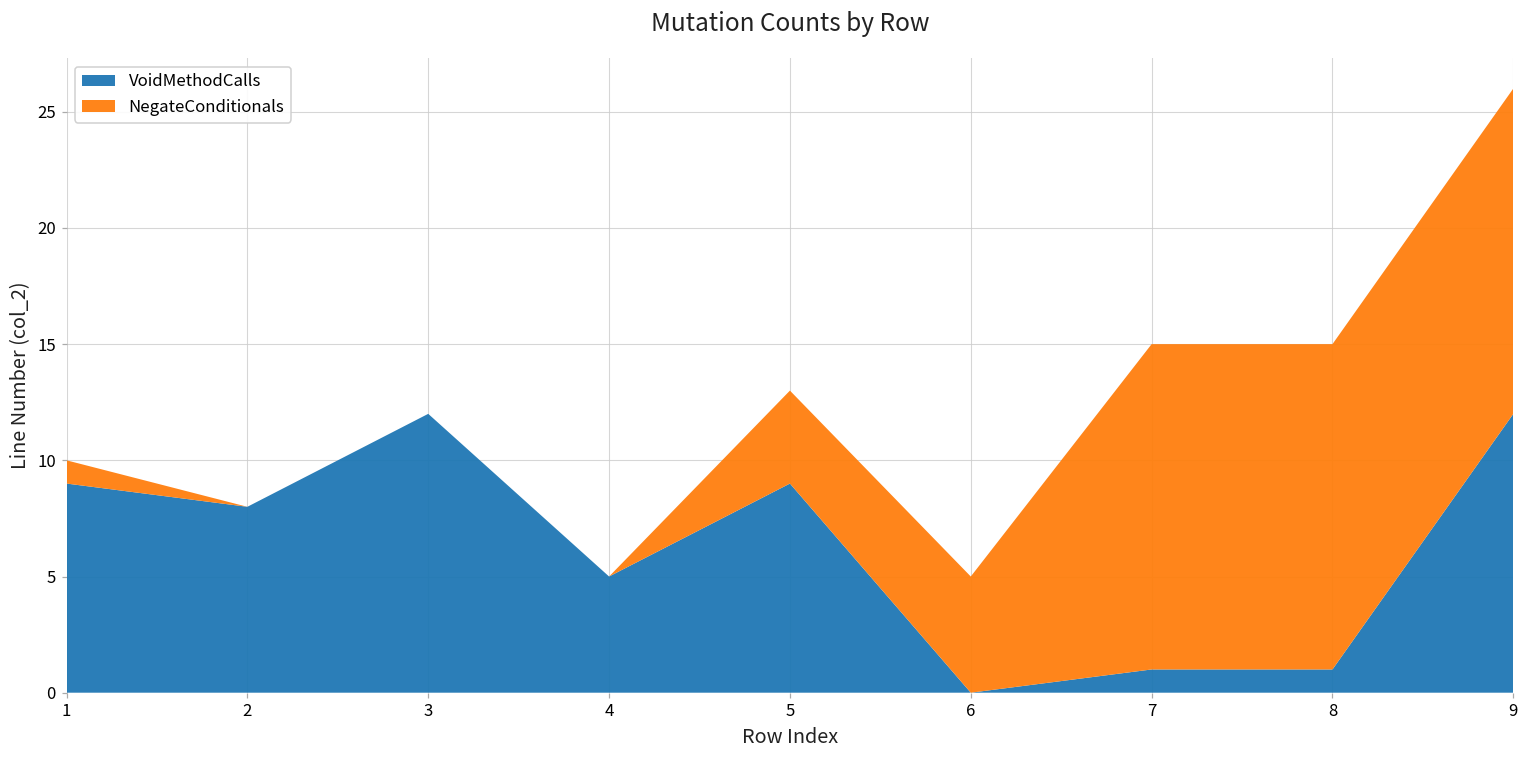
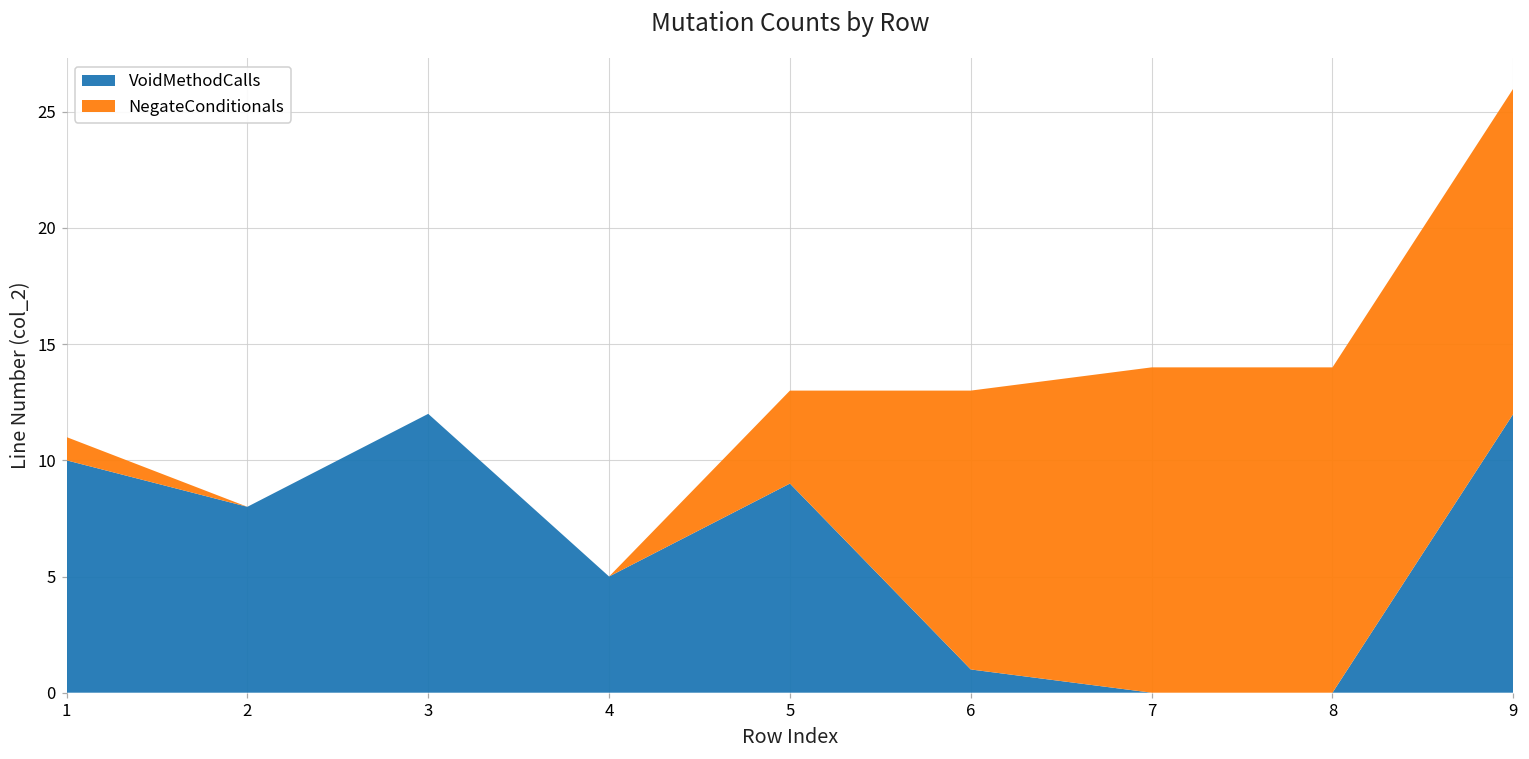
VoidMethodCalls, 1: 9 -> 10
VoidMethodCalls, 6: 0 -> 1
NegateConditionals, 6: 5 -> 12
VoidMethodCalls, 7: 1 -> 0
VoidMethodCalls, 8: 1 -> 0
